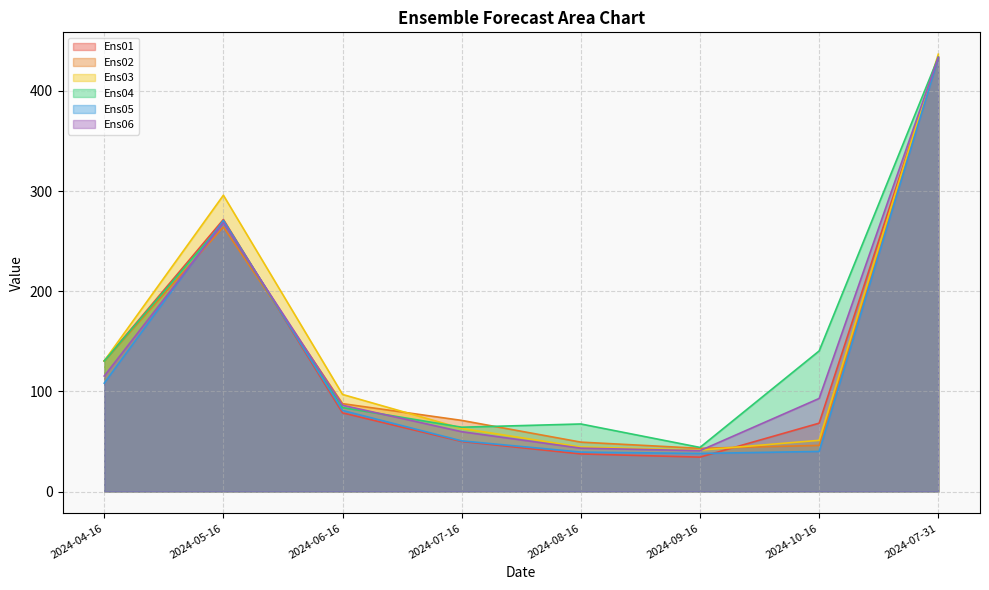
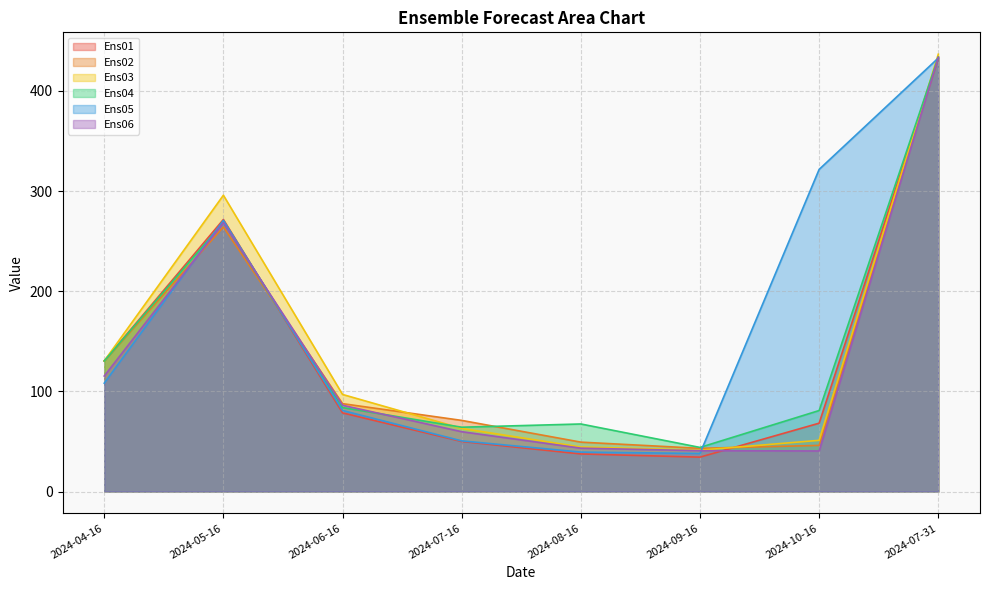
Ens04, 2024-10-16: 140 -> 81
Ens05, 2024-10-16: 40 -> 322
Ens06, 2024-10-16: 93 -> 40
